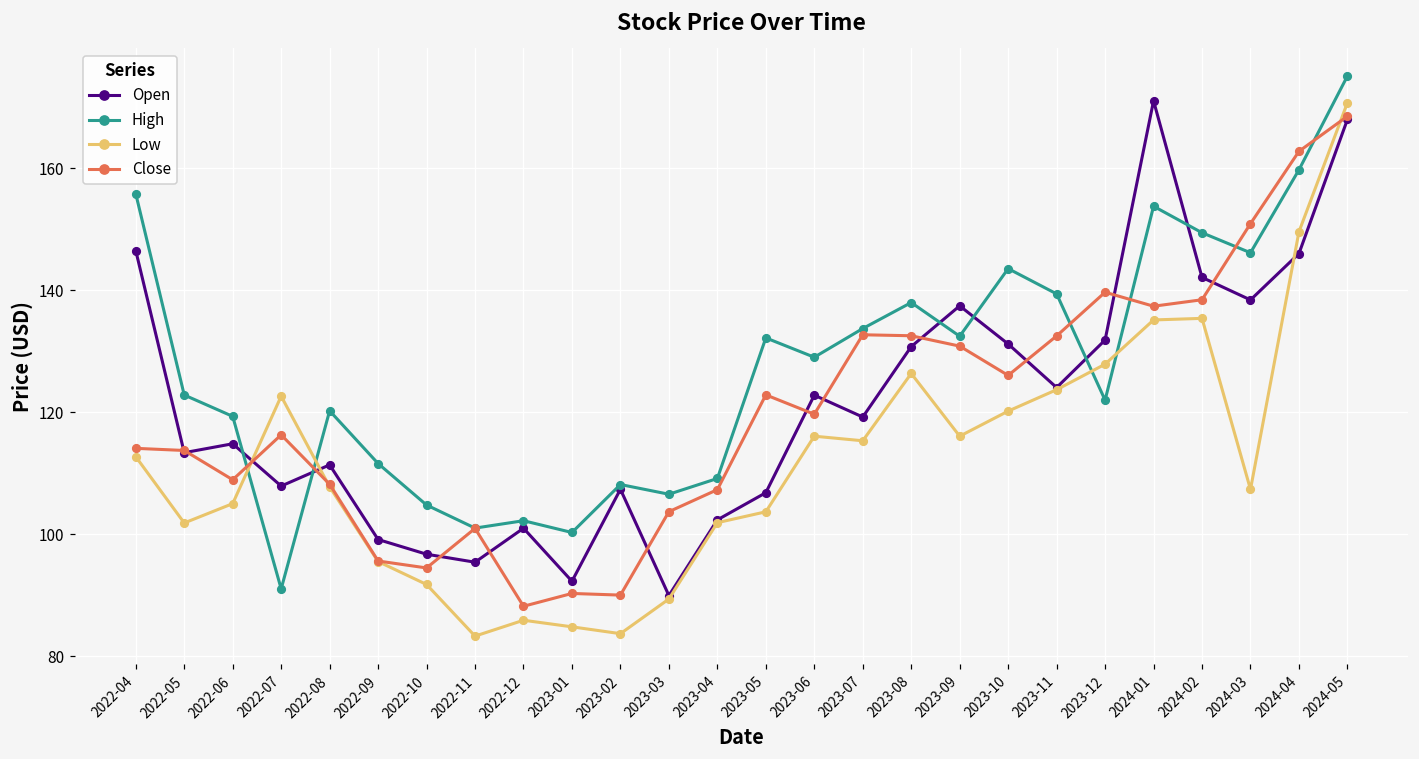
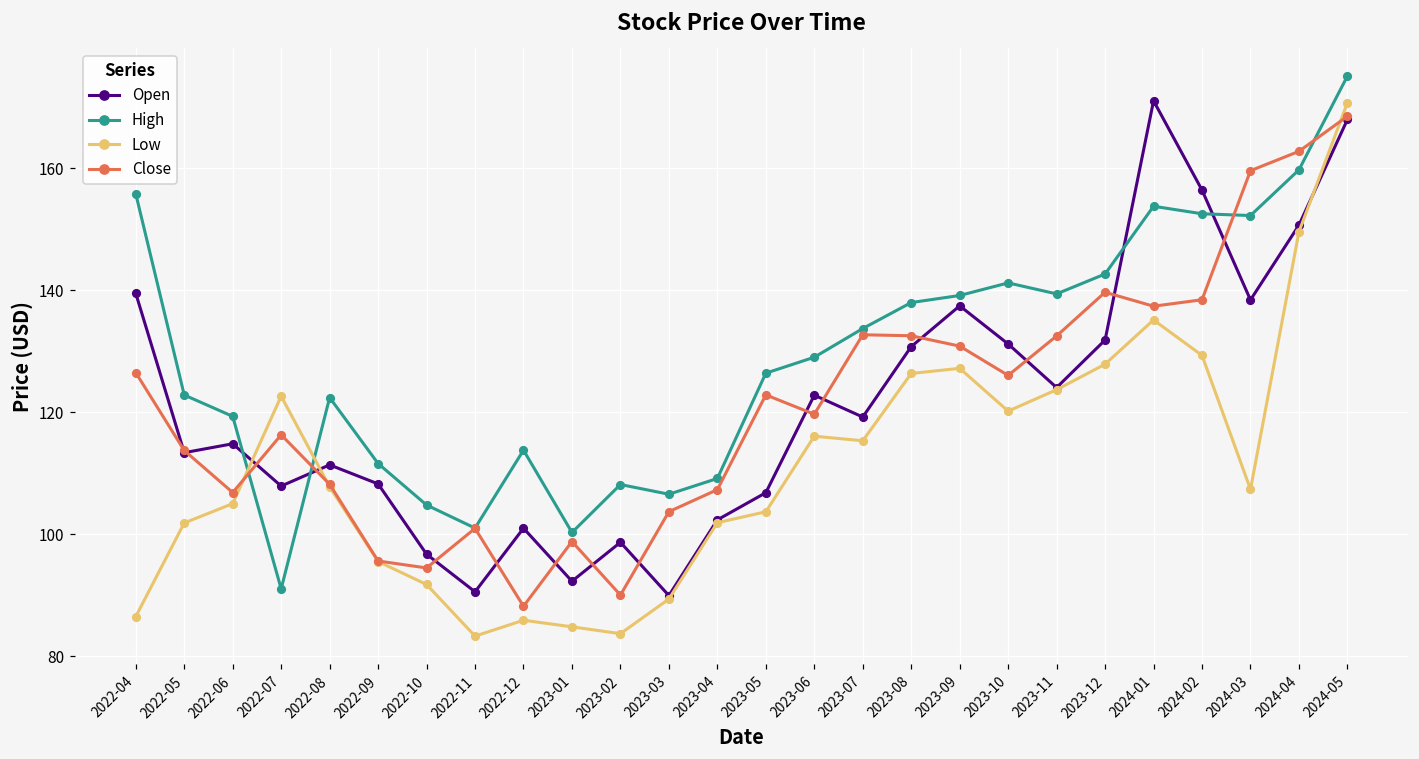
Open, 2022-04: 147 -> 140
Low, 2022-04: 113 -> 87
Close, 2022-04: 114 -> 127
Close, 2022-06: 109 -> 107
High, 2022-08: 120 -> 122
Open, 2022-09: 99 -> 108
Open, 2022-11: 95 -> 91
High, 2022-12: 102 -> 114
Close, 2023-01: 90 -> 99
Open, 2023-02: 107 -> 99
High, 2023-05: 132 -> 126
High, 2023-09: 132 -> 139
Low, 2023-09: 116 -> 127
High, 2023-10: 144 -> 141
High, 2023-12: 122 -> 143
Open, 2024-02: 142 -> 156
High, 2024-02: 149 -> 153
Low, 2024-02: 135 -> 129
High, 2024-03: 146 -> 152
Close, 2024-03: 151 -> 160
Open, 2024-04: 146 -> 151
